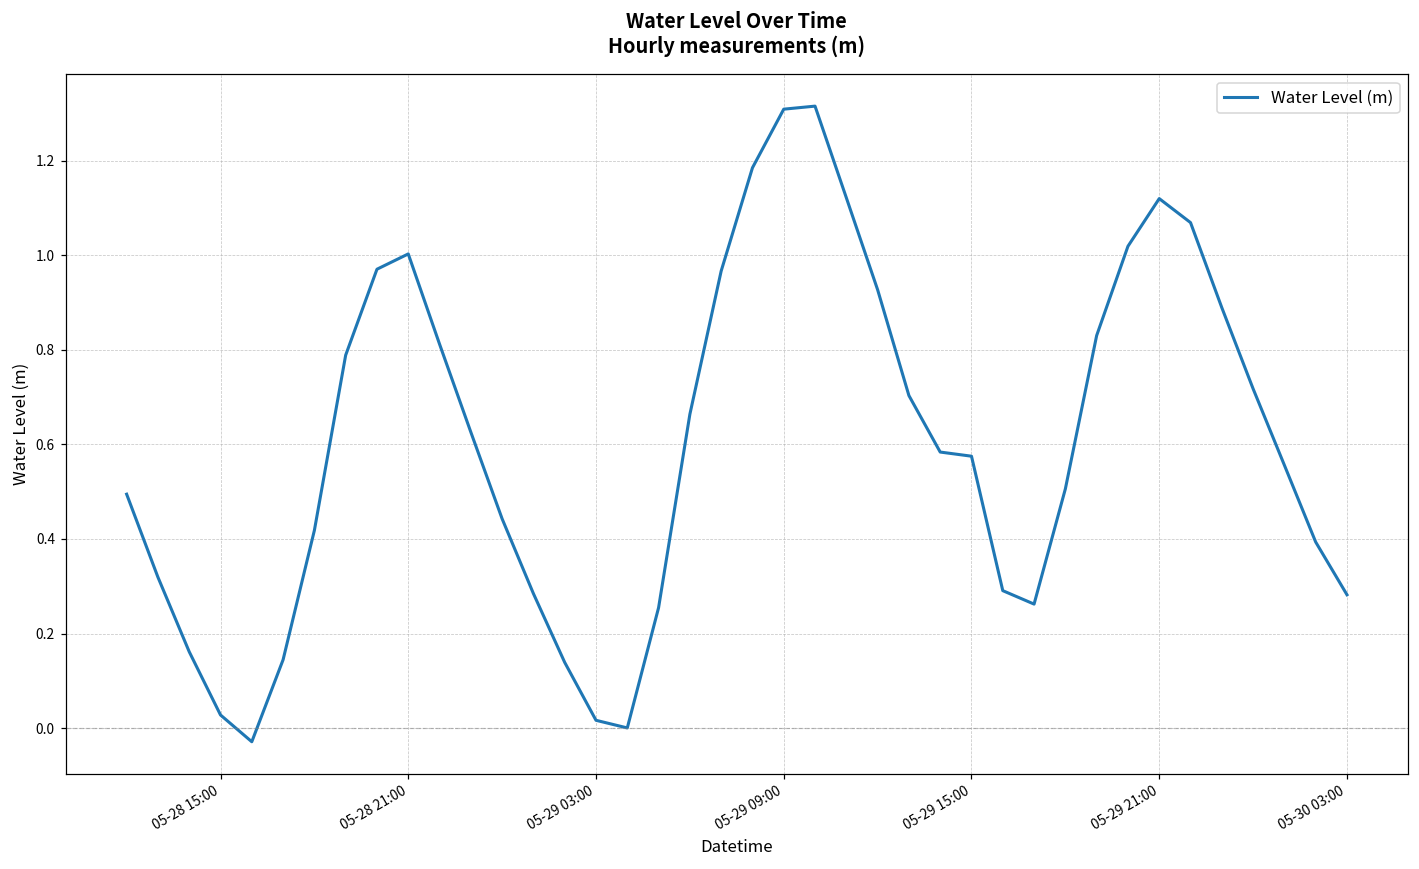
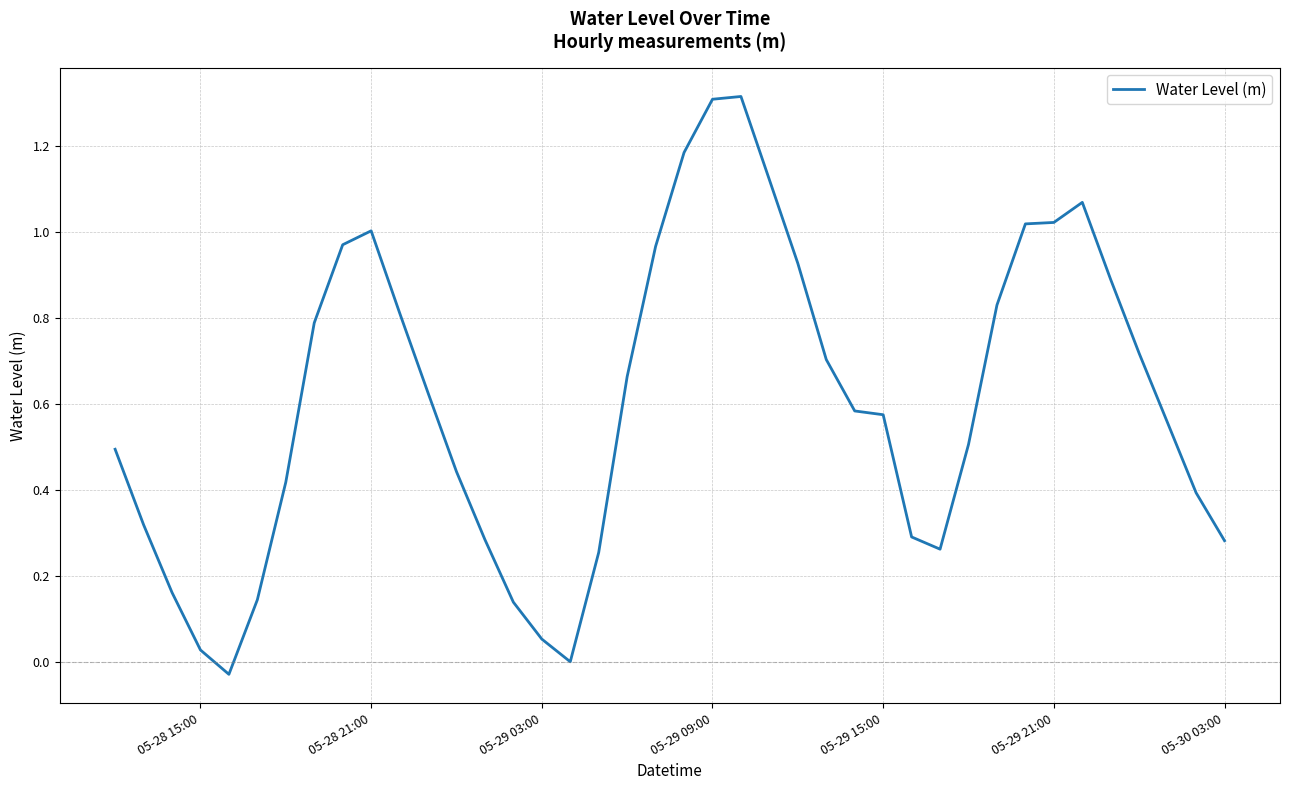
05-29 03:00: 0.02 -> 0.05
05-29 21:00: 1.12 -> 1.02
